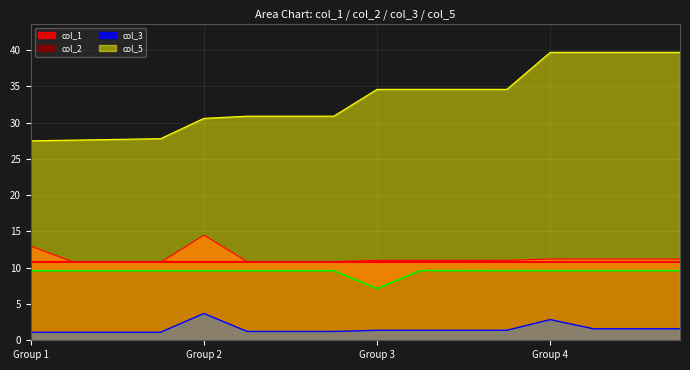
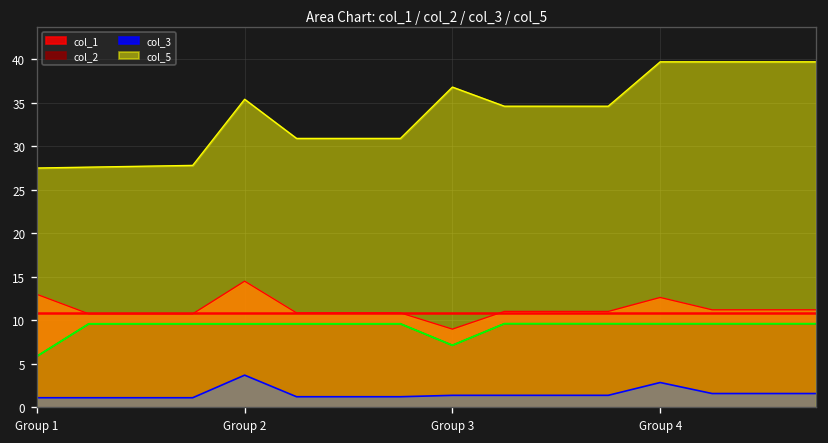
col_2, Group 1: 10 -> 6
col_5, Group 2: 31 -> 35
col_1, Group 3: 11 -> 9
col_5, Group 3: 35 -> 37
col_1, Group 4: 11 -> 13
